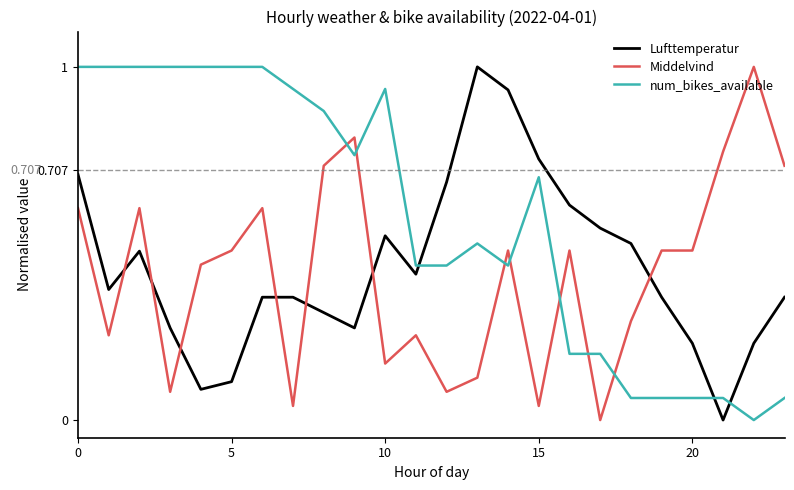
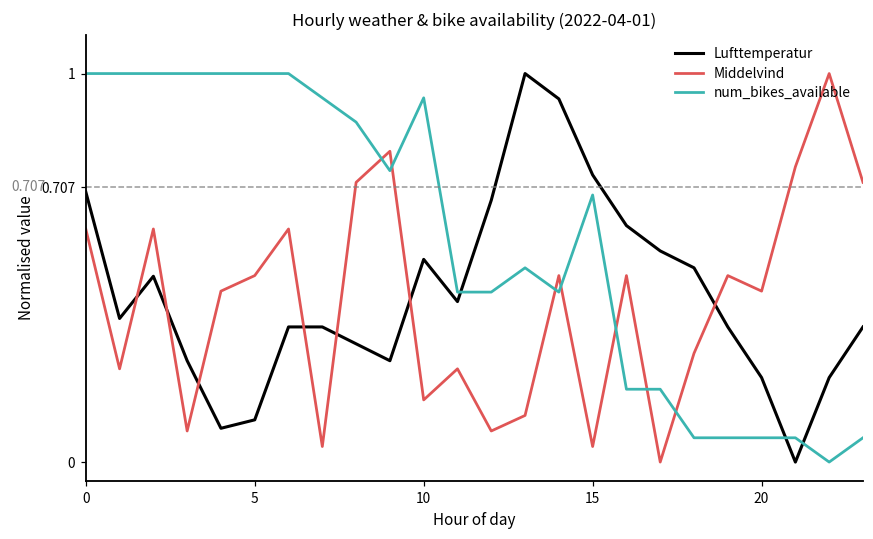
Middelvind, 20: 0.48 -> 0.44
